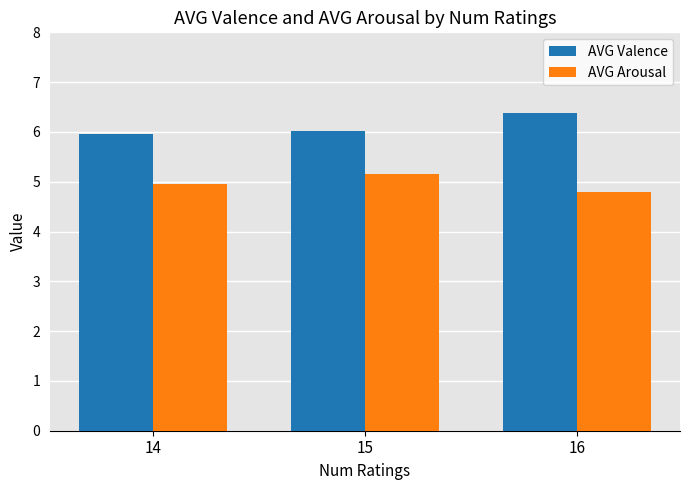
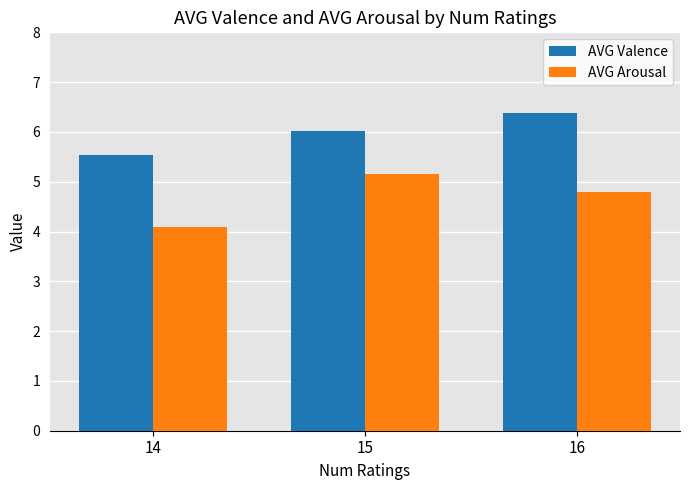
AVG Valence, 14: 6.0 -> 5.5
AVG Arousal, 14: 5.0 -> 4.1
